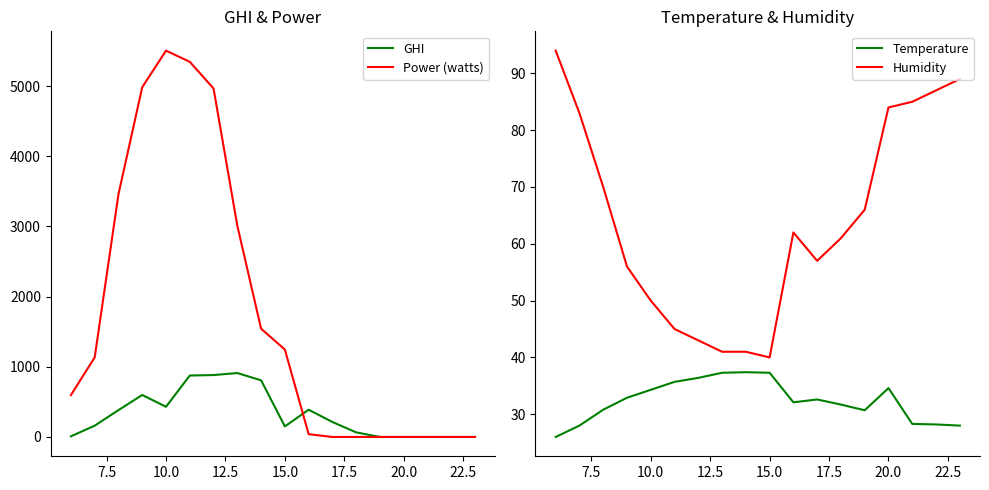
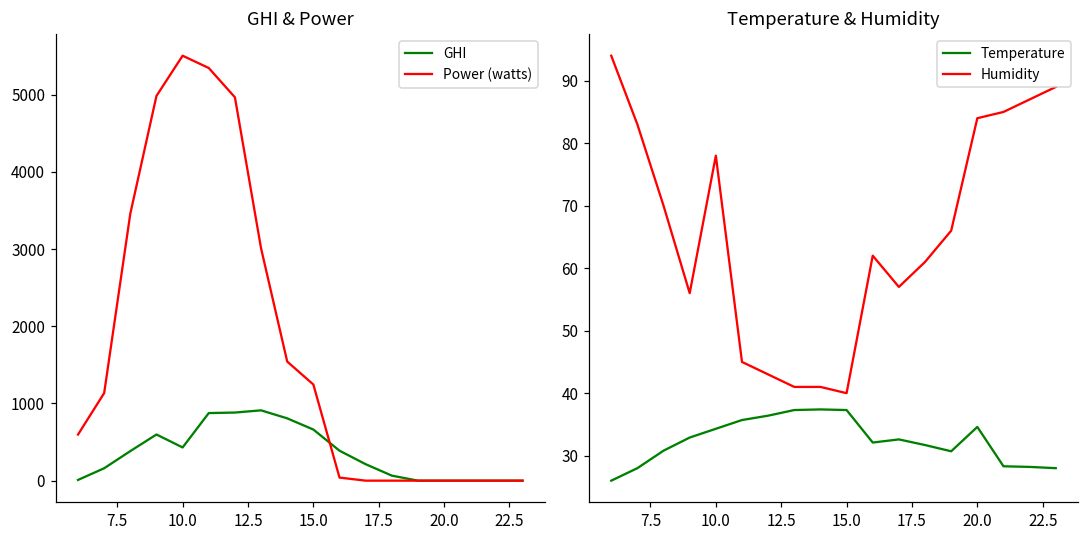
GHI & Power, GHI, 15.0: 200 -> 700
Temperature & Humidity, Humidity, 10.0: 50 -> 78
